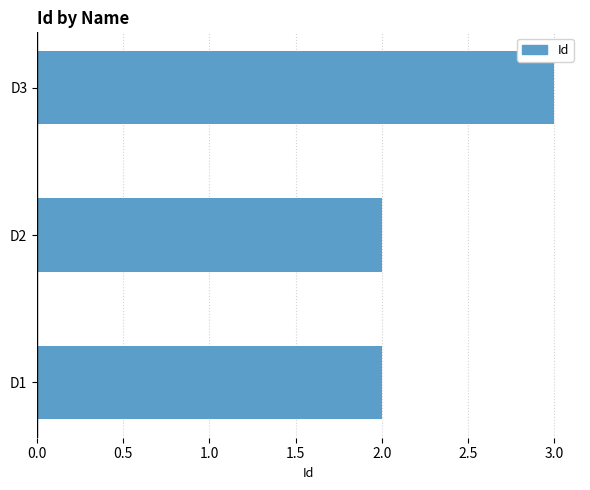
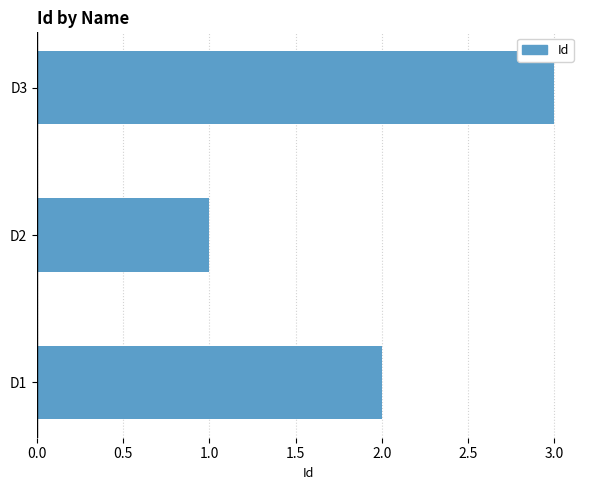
D2: 2 -> 1
